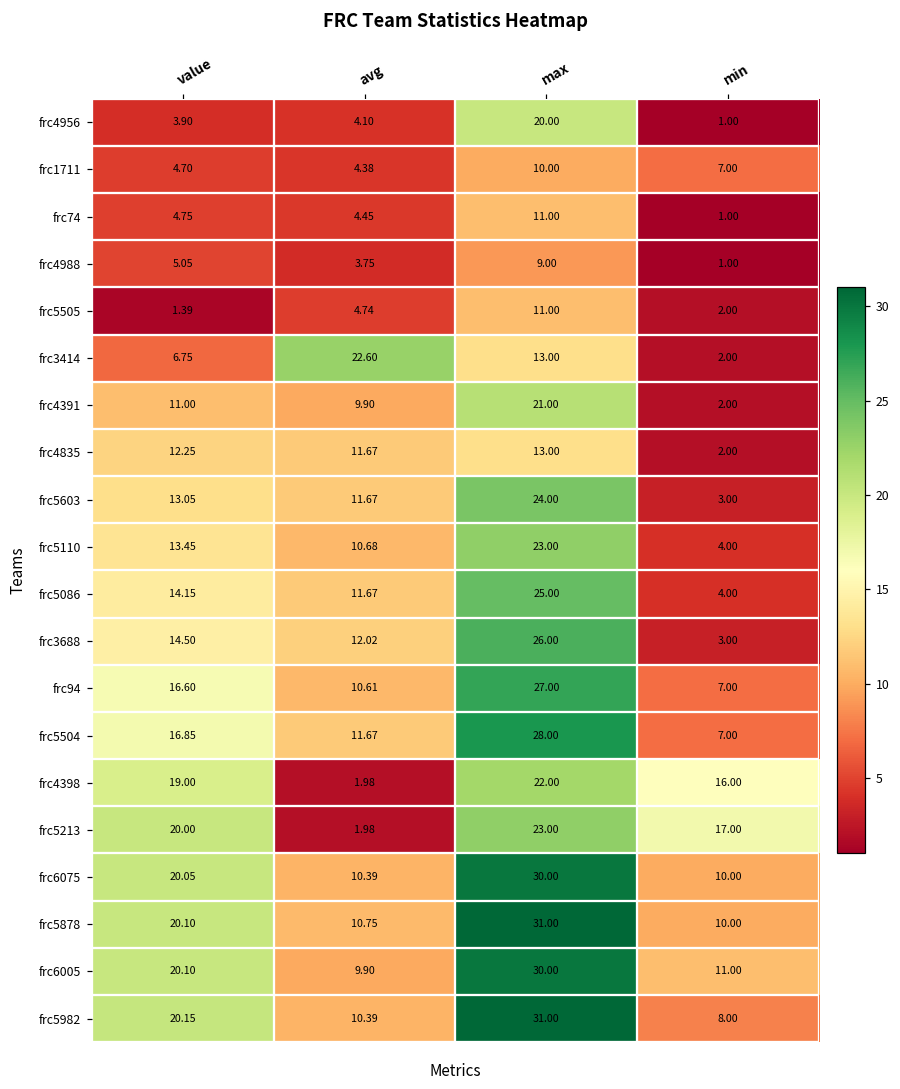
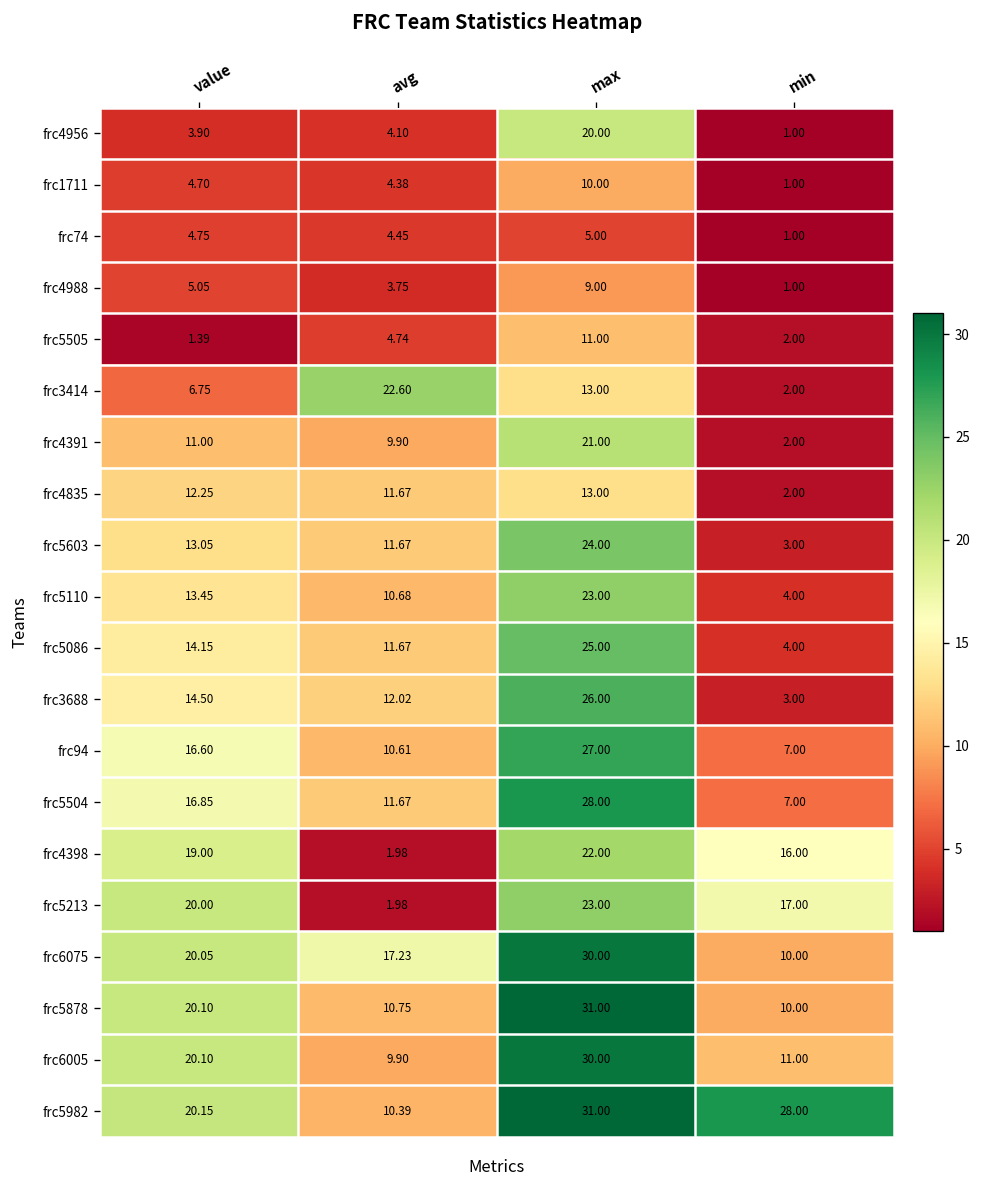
frc1711, min: 7.00 -> 1.00
frc74, max: 11.00 -> 5.00
frc6075, avg: 10.39 -> 17.23
frc5982, min: 8.00 -> 28.00
